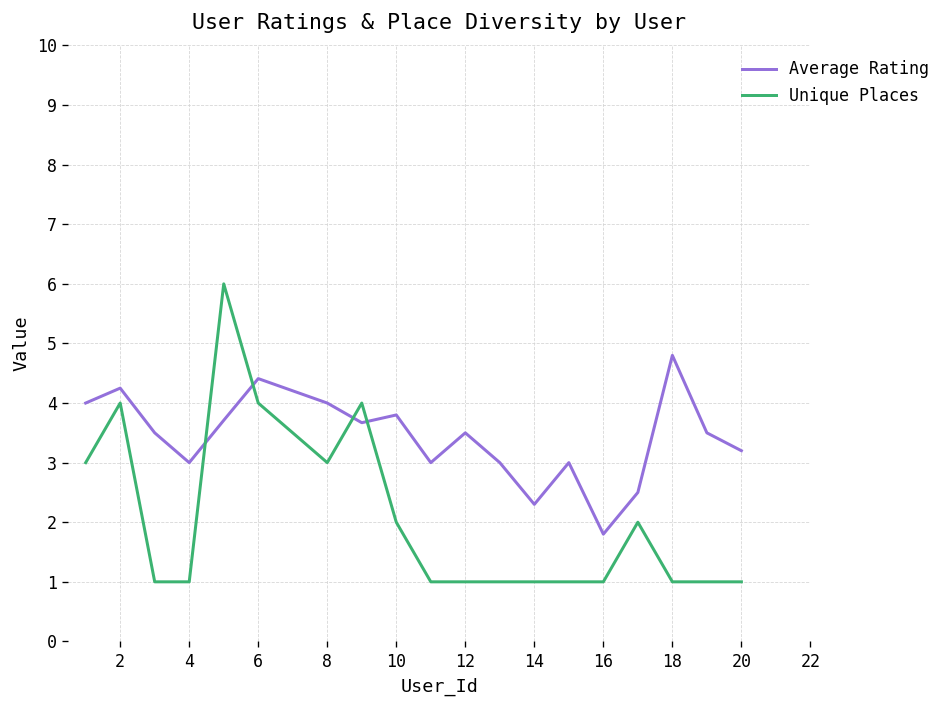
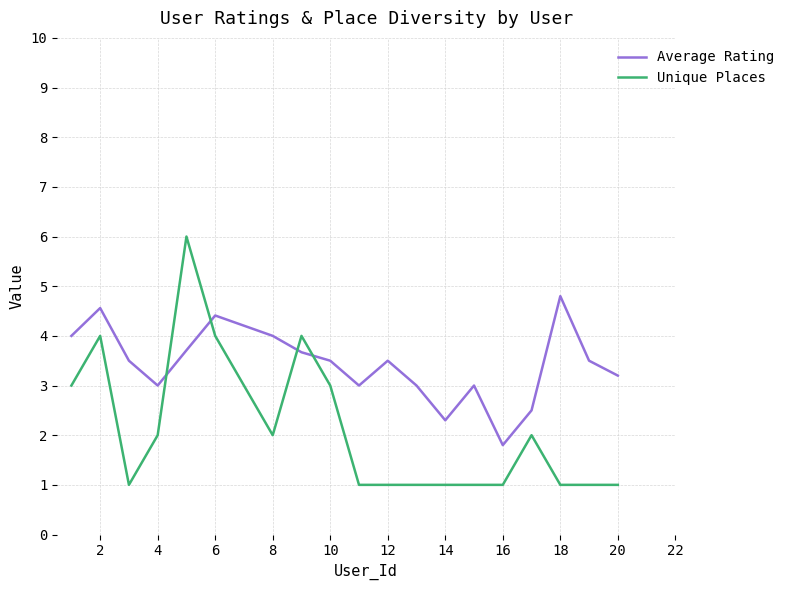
Average Rating, 2: 4.3 -> 4.6
Unique Places, 4: 1 -> 2
Unique Places, 8: 3 -> 2
Average Rating, 10: 3.8 -> 3.5
Unique Places, 10: 2 -> 3
